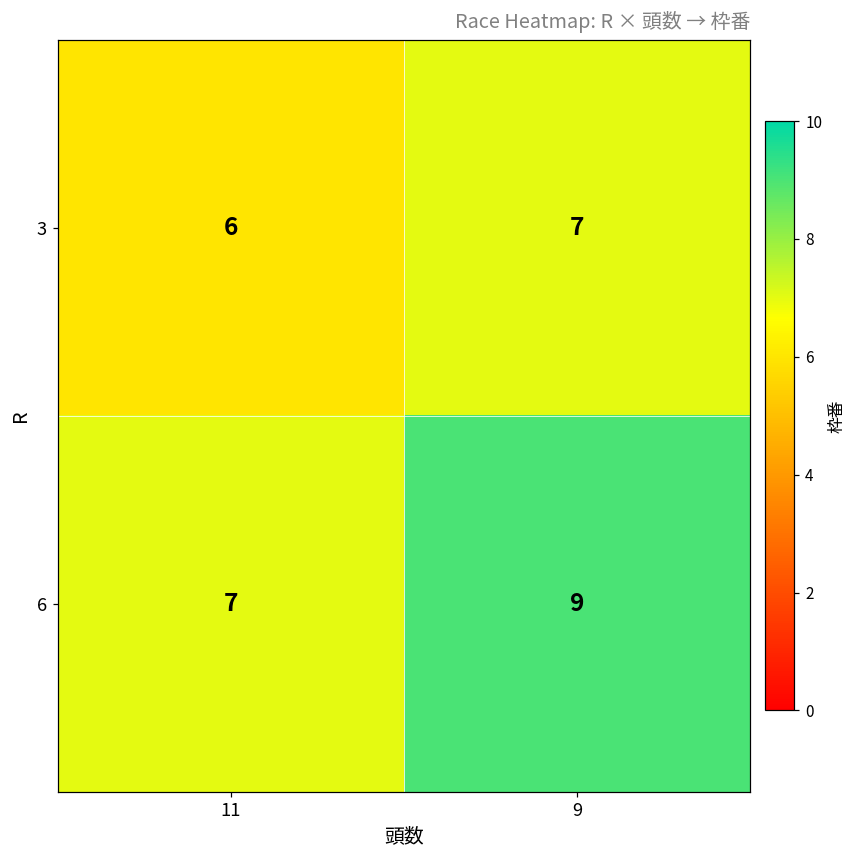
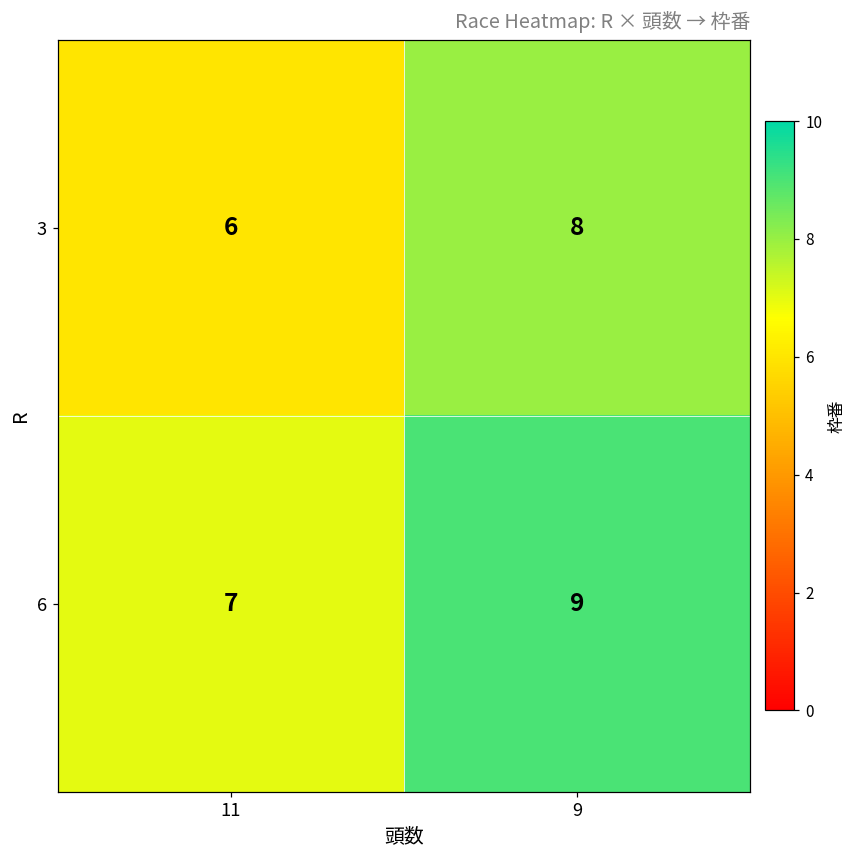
3, 9: 7 -> 8
